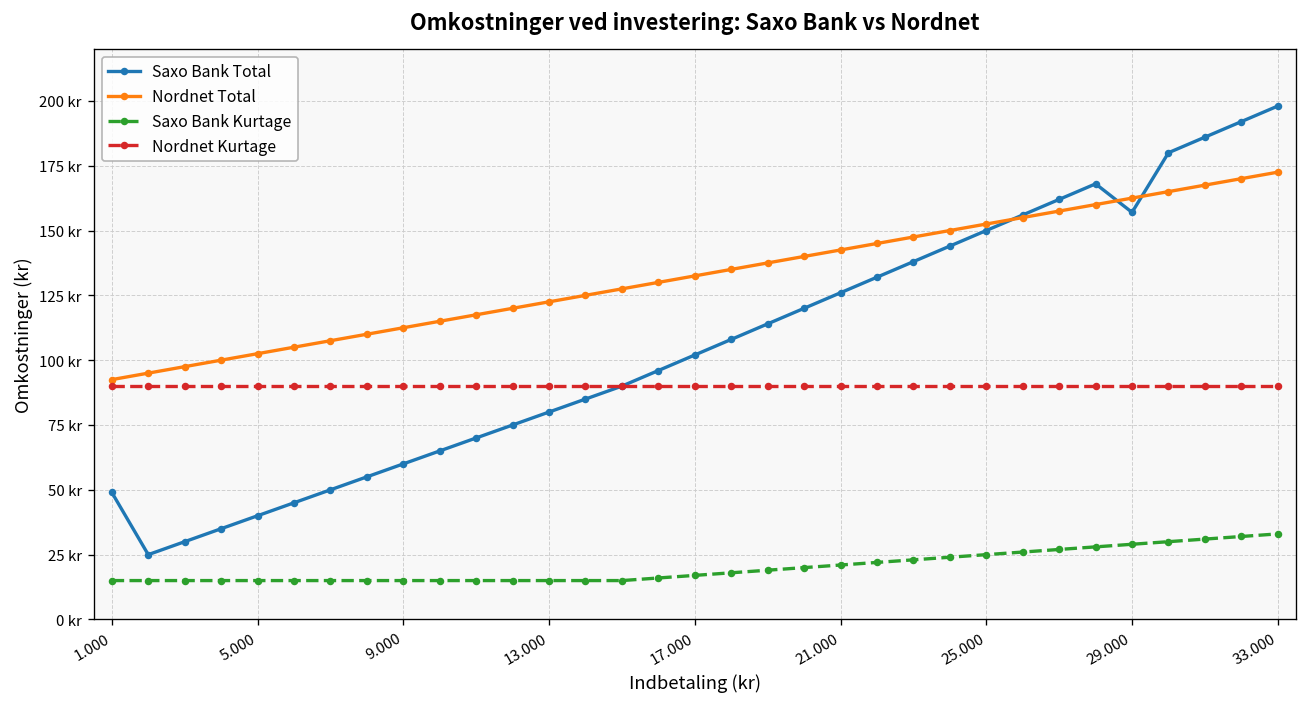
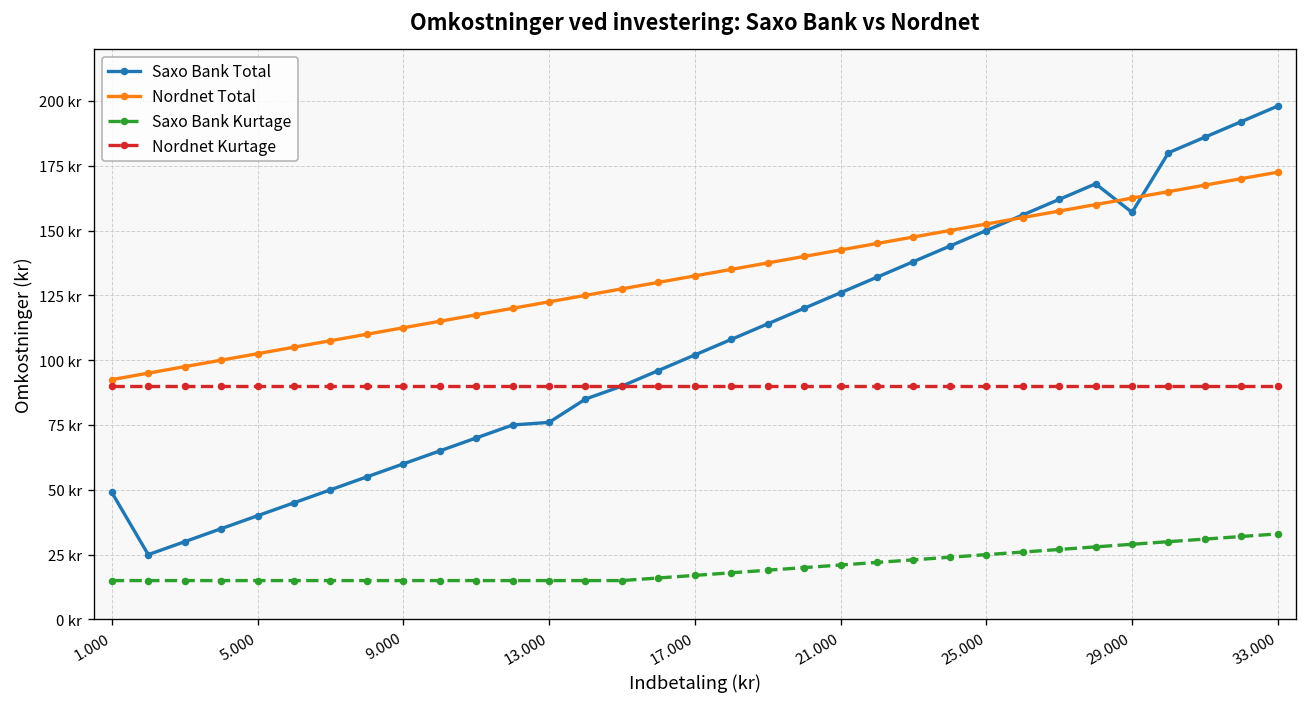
Saxo Bank Total, 13.000: 80 kr -> 76 kr
